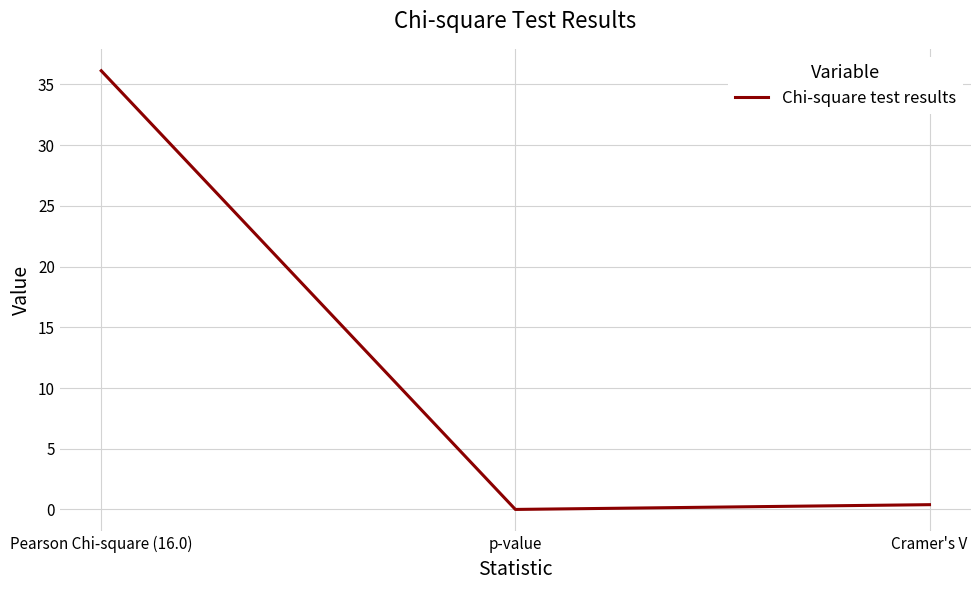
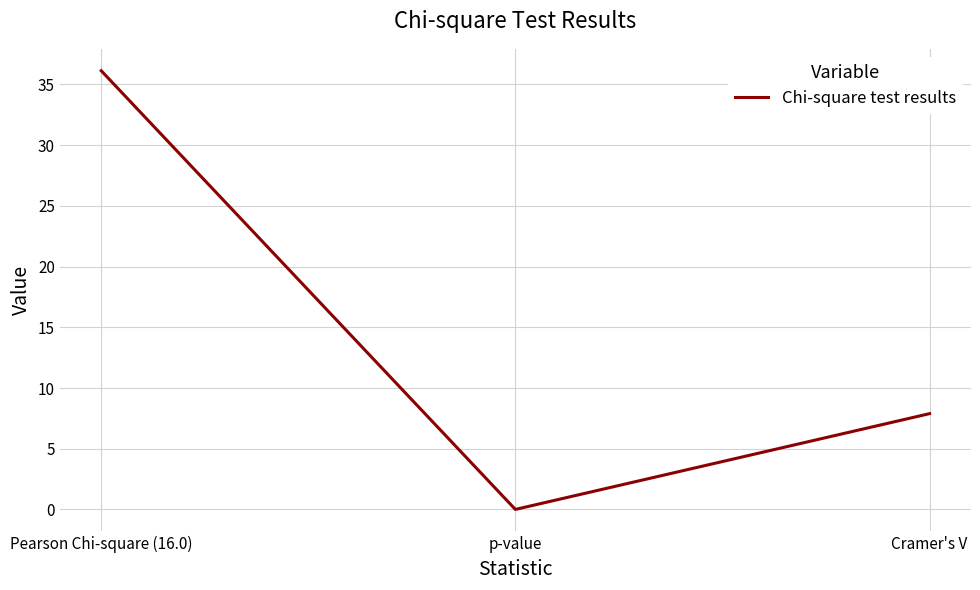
Cramer's V: 0.4 -> 7.9
